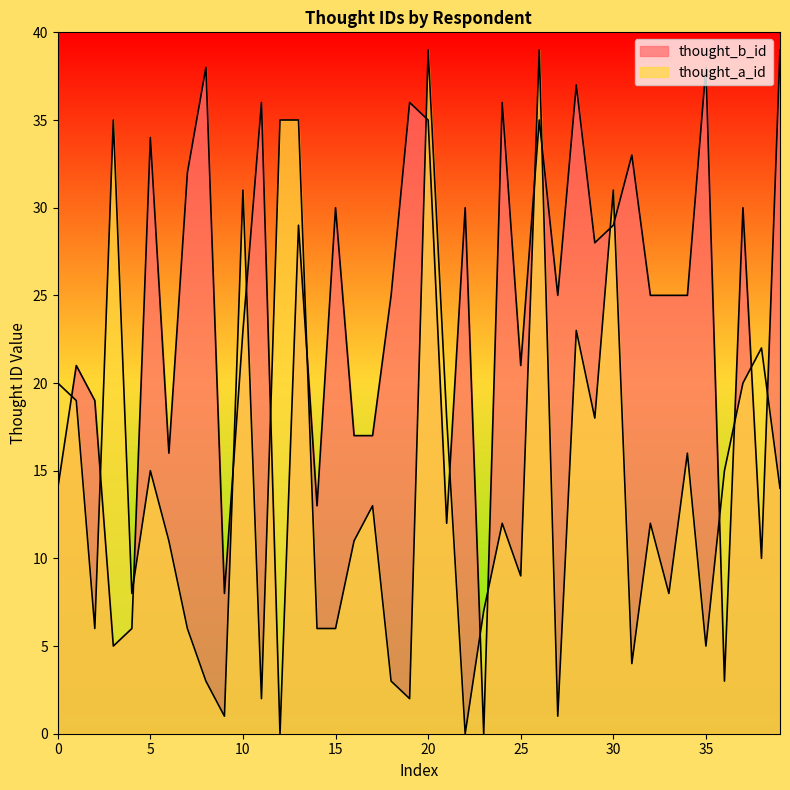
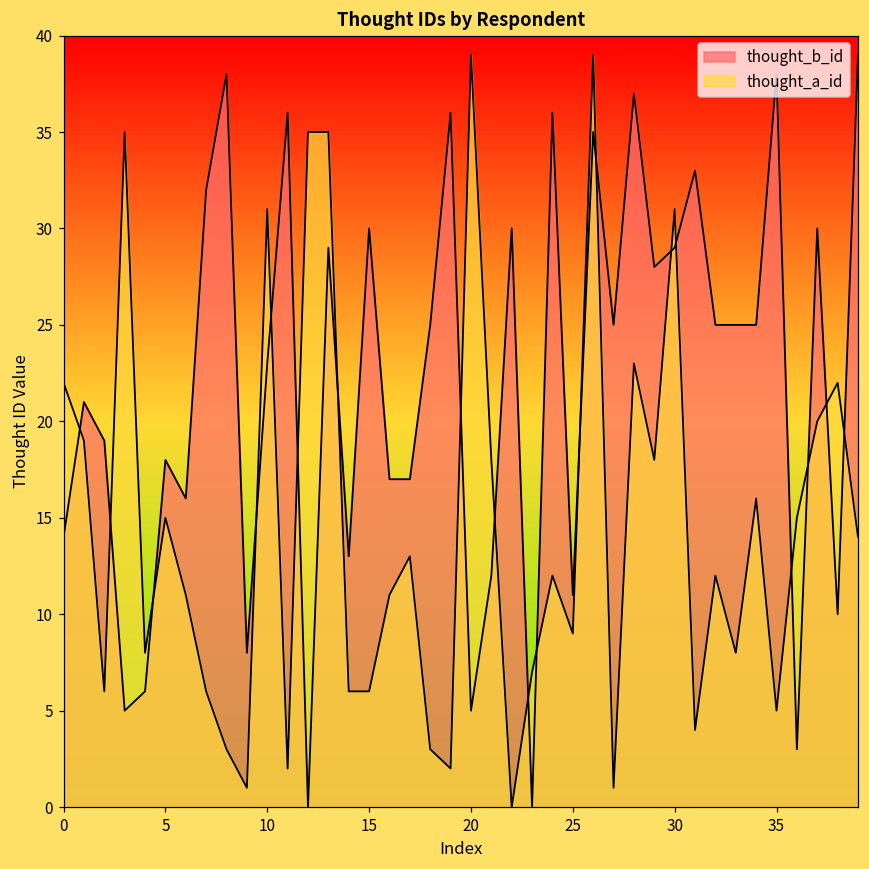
thought_a_id, 0: 20 -> 22
thought_b_id, 5: 34 -> 18
thought_b_id, 20: 35 -> 5
thought_b_id, 25: 21 -> 11
